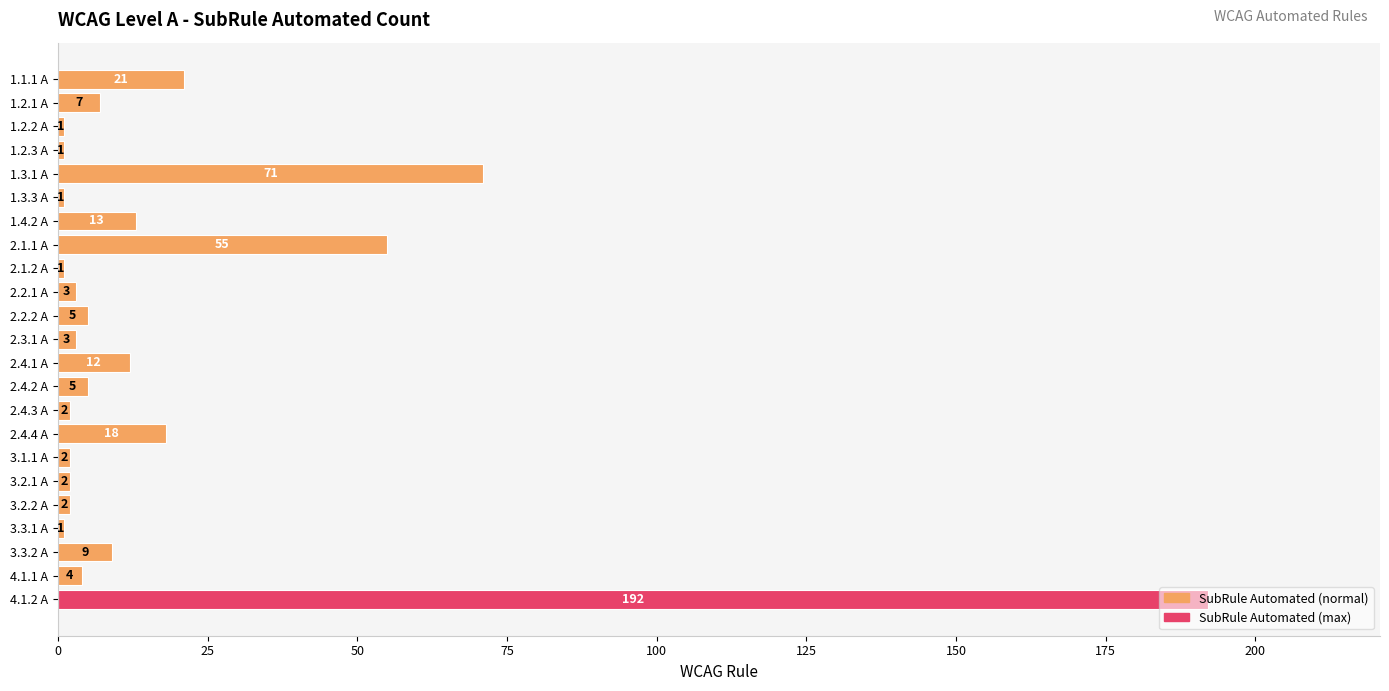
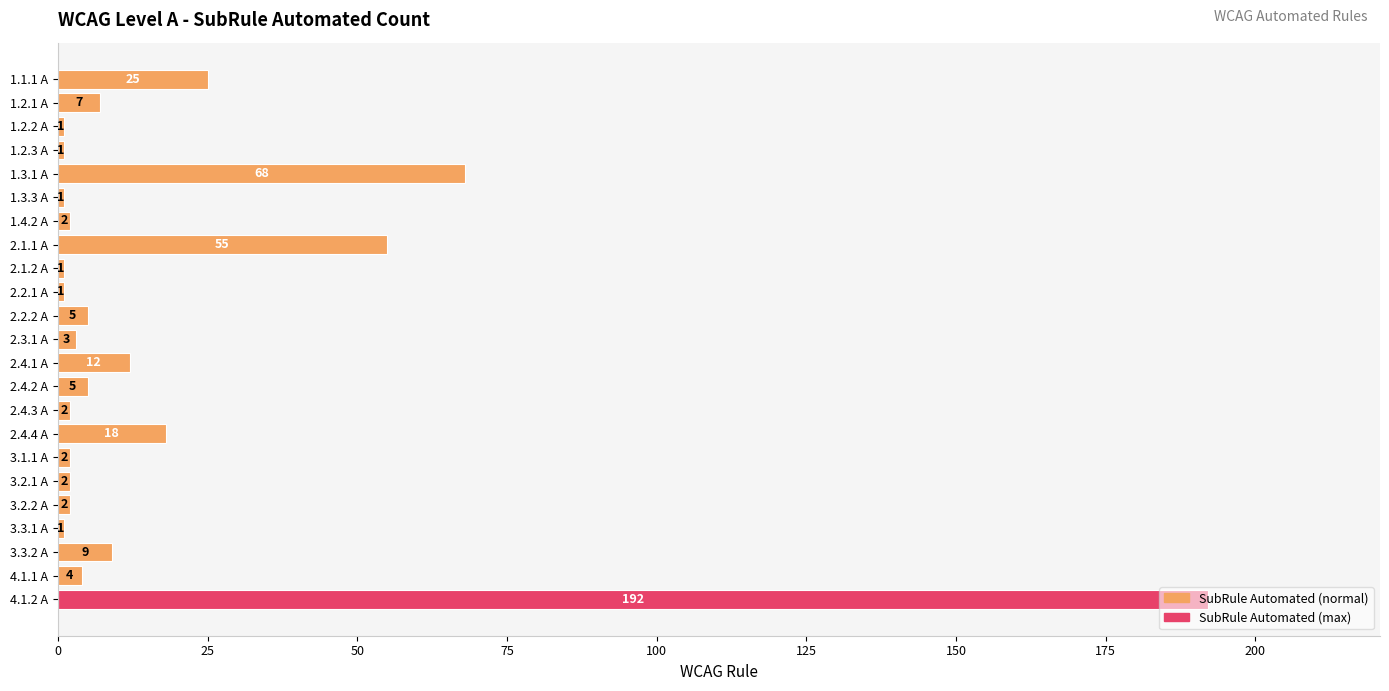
1.1.1 A: 21 -> 25
1.3.1 A: 71 -> 68
1.4.2 A: 13 -> 2
2.2.1 A: 3 -> 1
